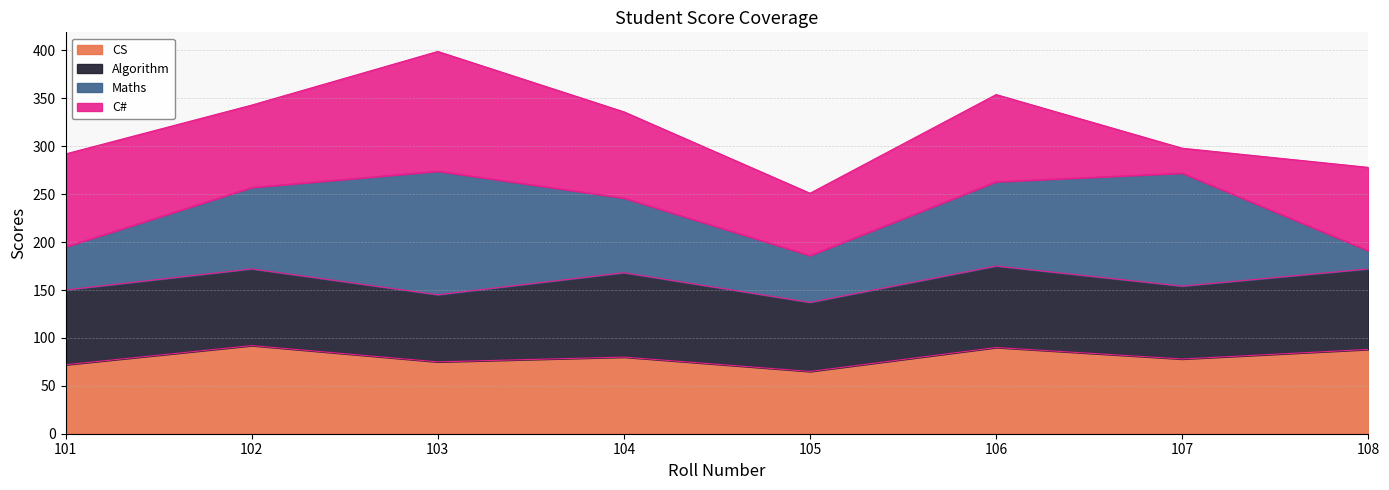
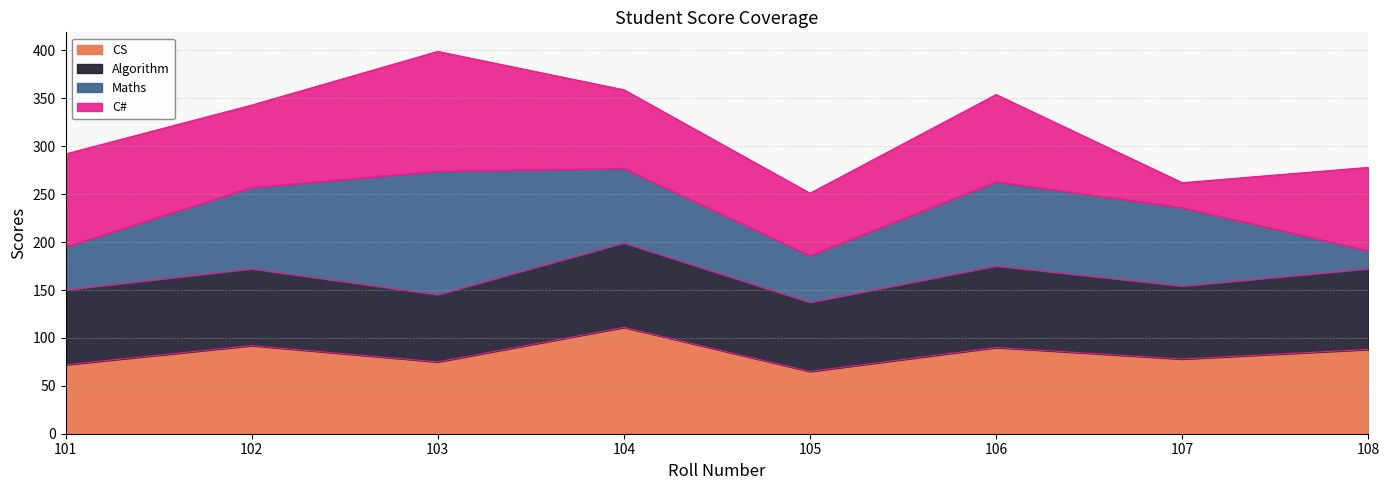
CS, 104: 80 -> 110
C#, 104: 90 -> 80
Maths, 107: 120 -> 80
